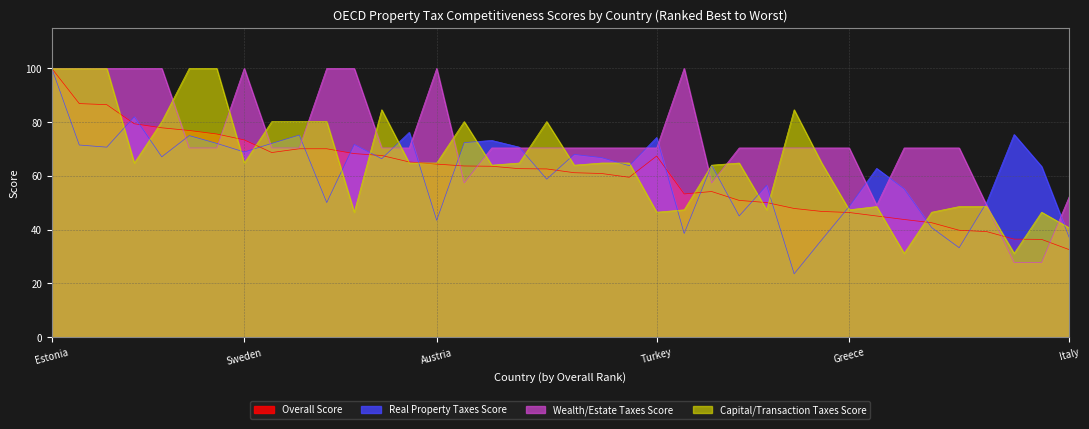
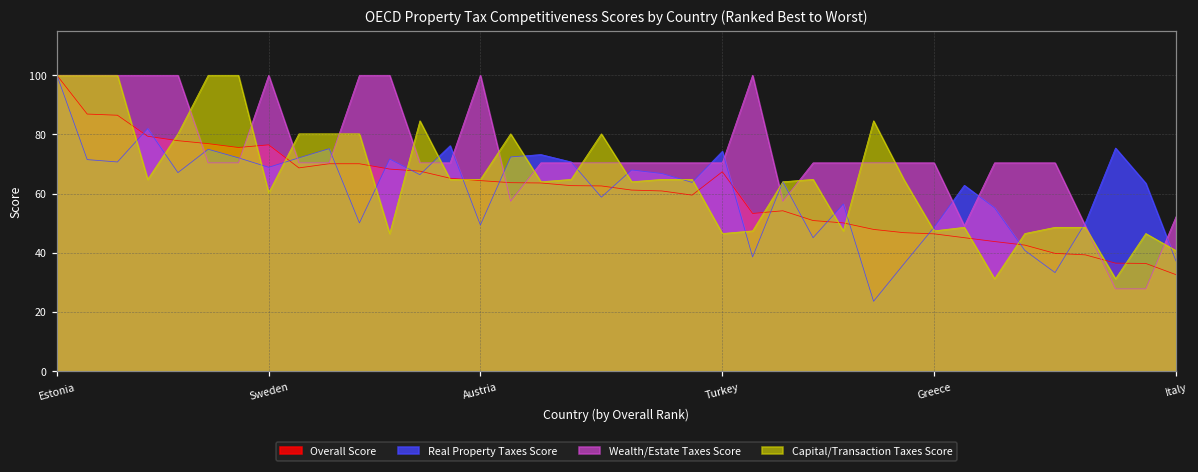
Overall Score, Sweden: 73 -> 77
Capital/Transaction Taxes Score, Sweden: 65 -> 60
Real Property Taxes Score, Austria: 44 -> 49
